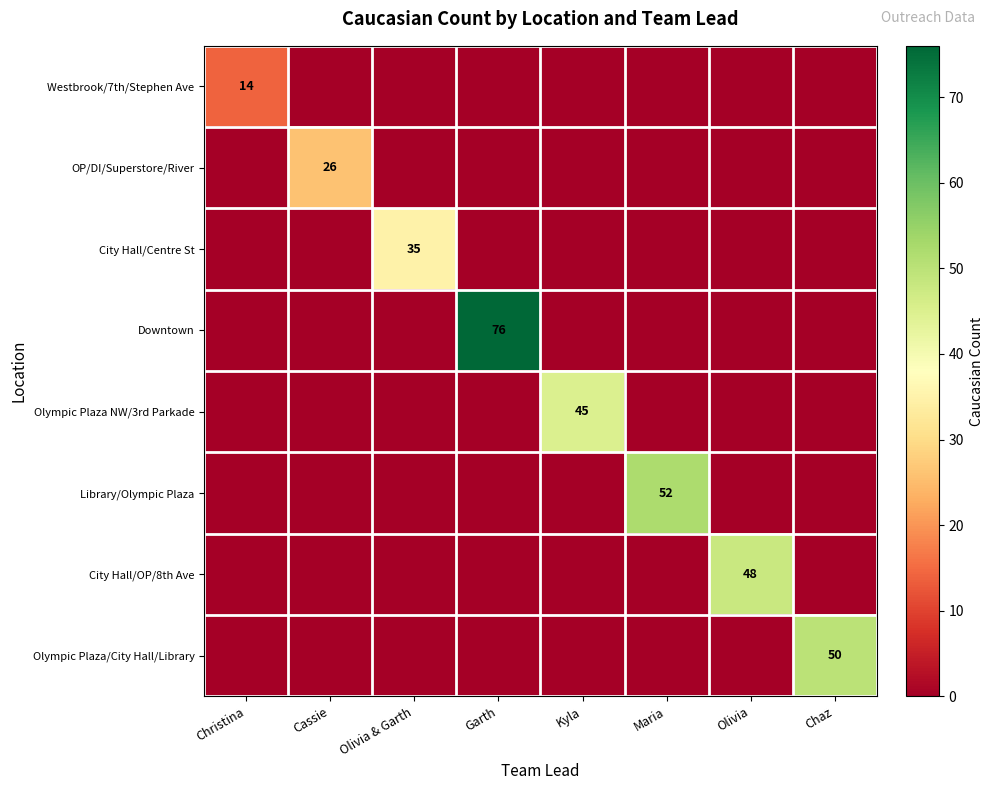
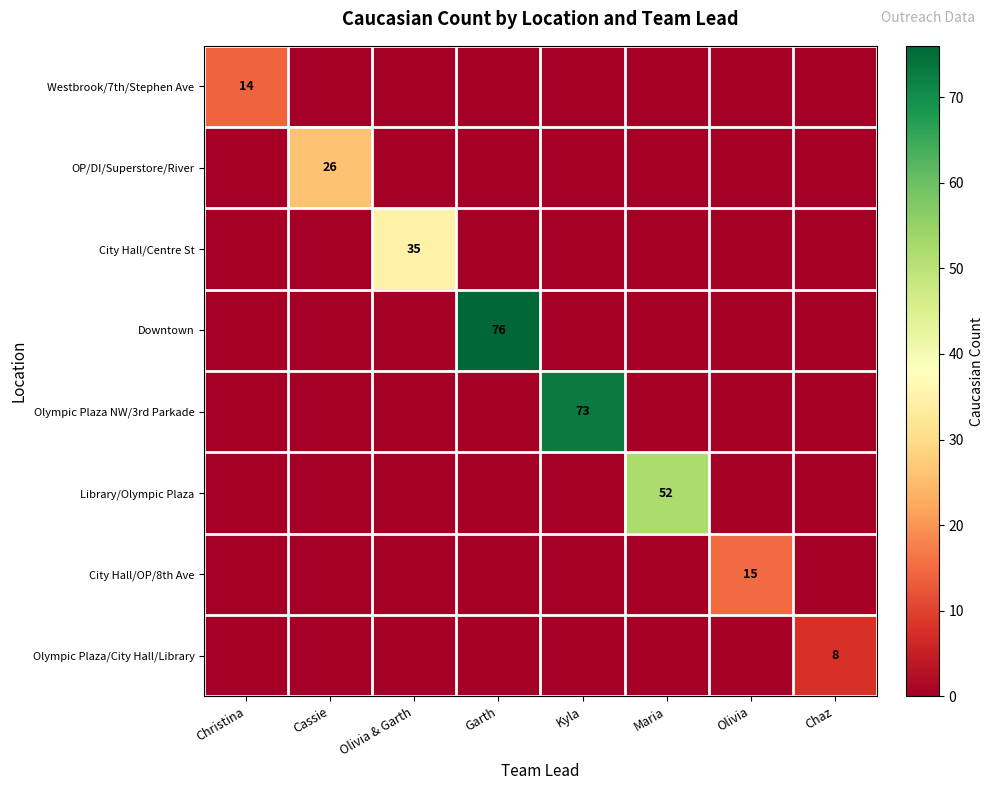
Olympic Plaza NW/3rd Parkade, Kyla: 45 -> 73
City Hall/OP/8th Ave, Olivia: 48 -> 15
Olympic Plaza/City Hall/Library, Chaz: 50 -> 8
